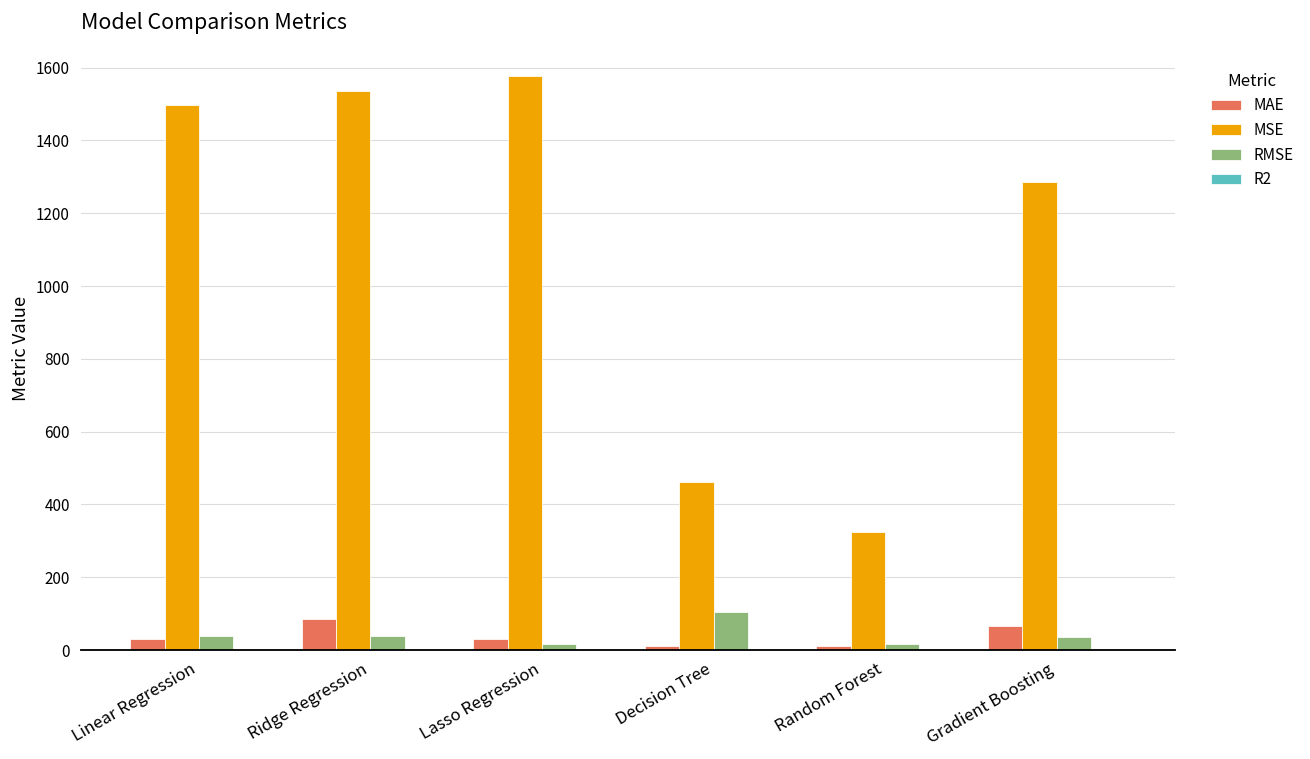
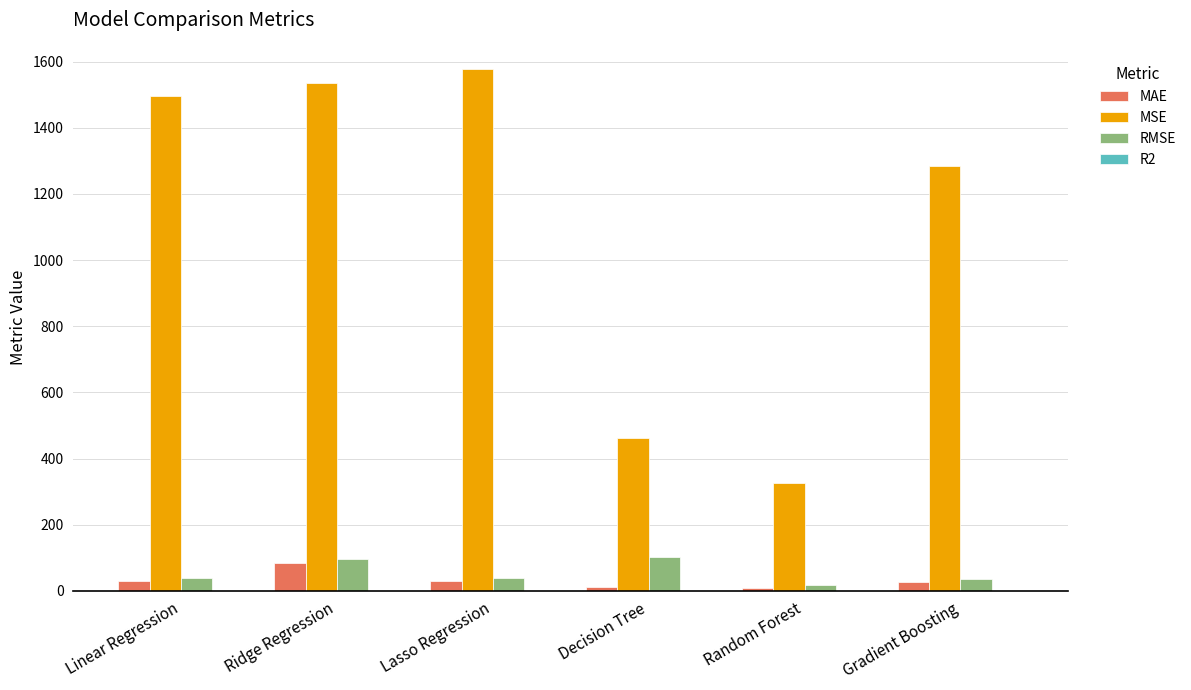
RMSE, Ridge Regression: 40 -> 100
RMSE, Lasso Regression: 20 -> 40
MAE, Gradient Boosting: 70 -> 30
